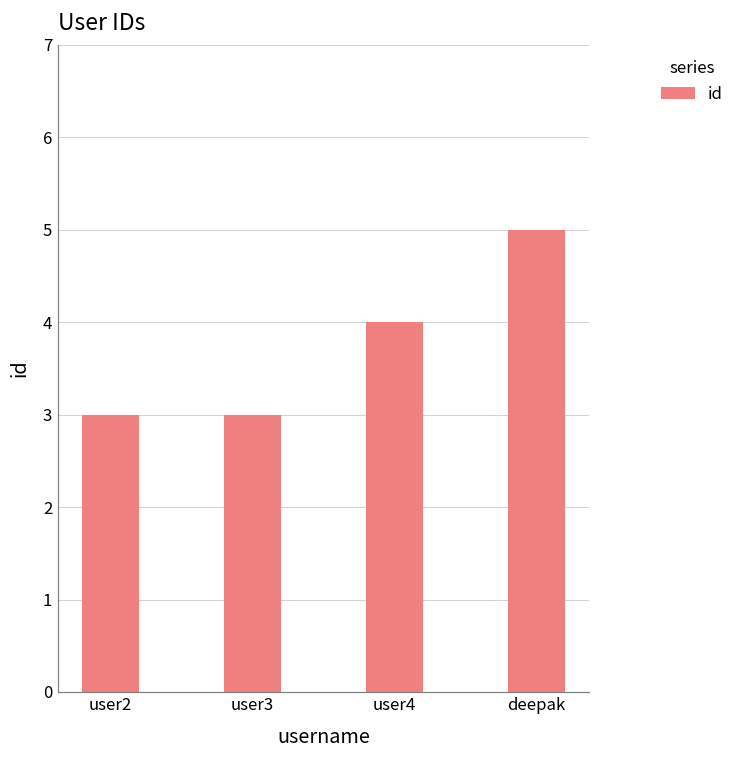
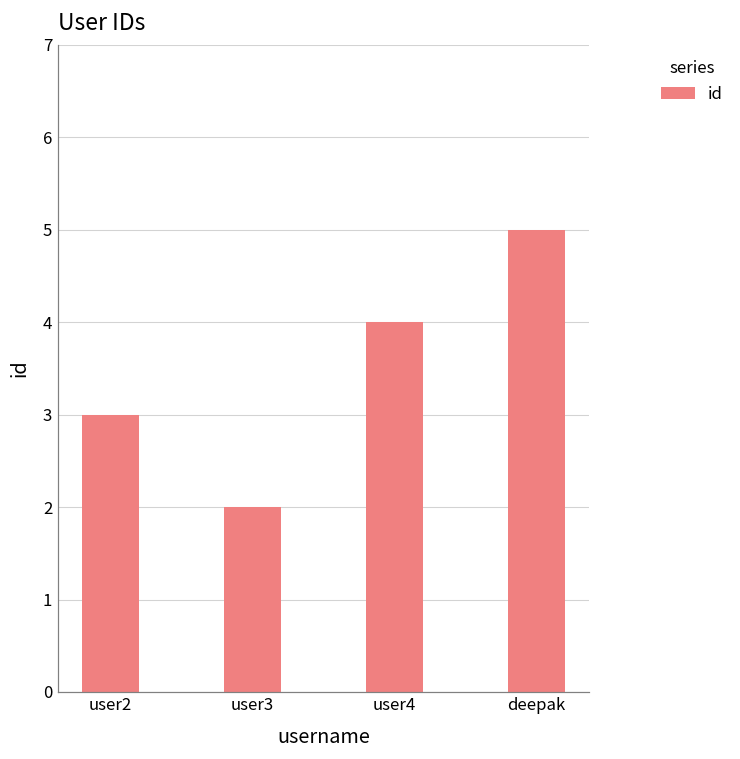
user3: 3 -> 2
